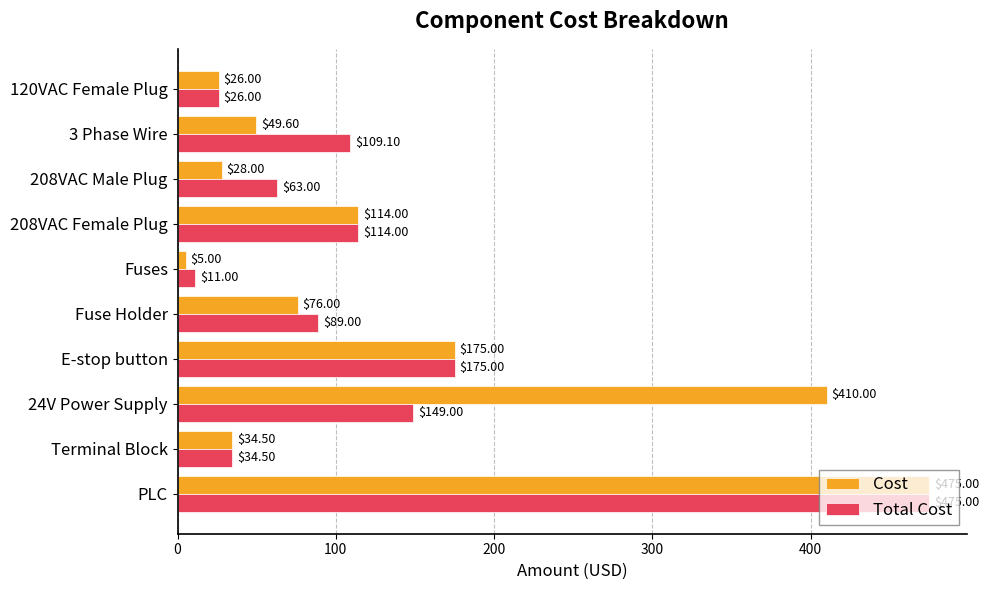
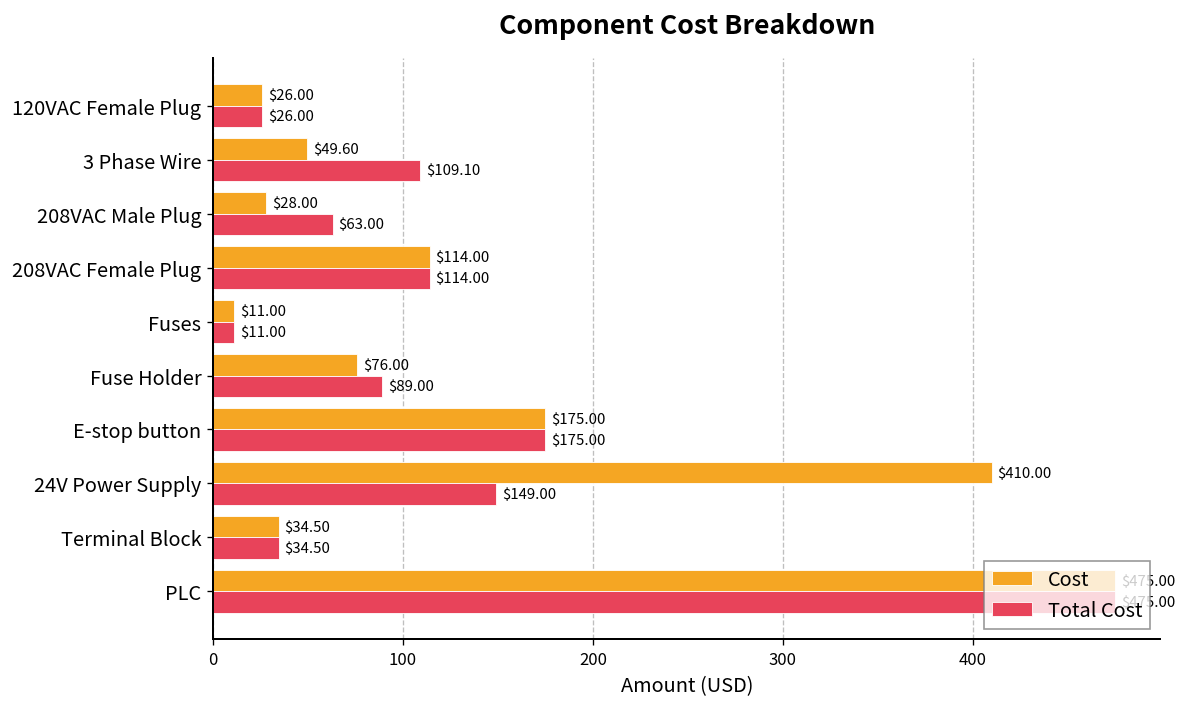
Cost, Fuses: $5.00 -> $11.00
